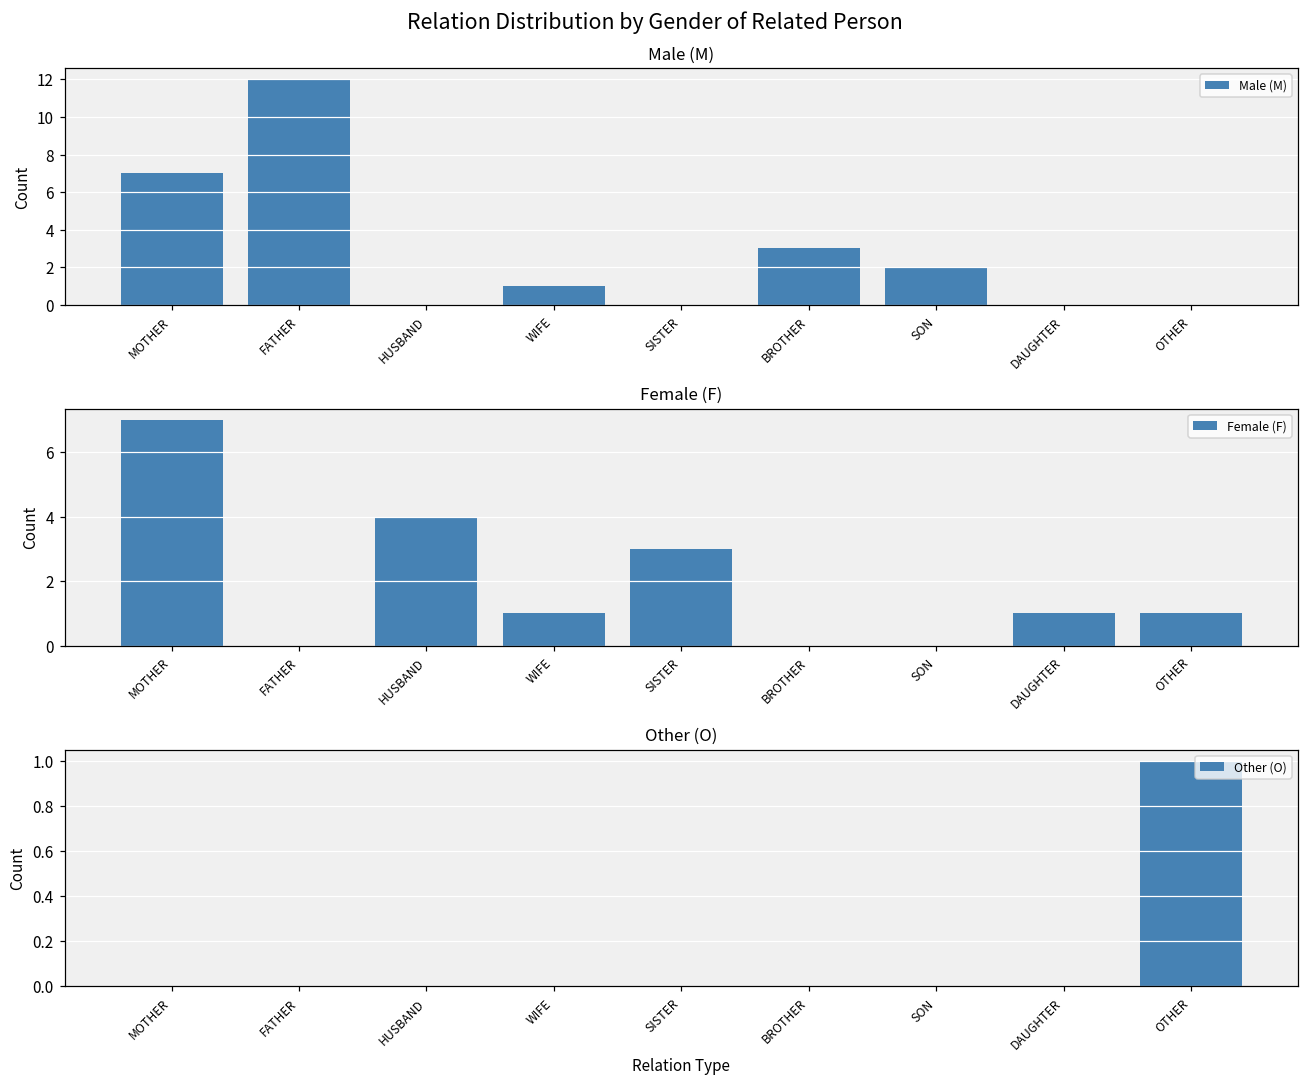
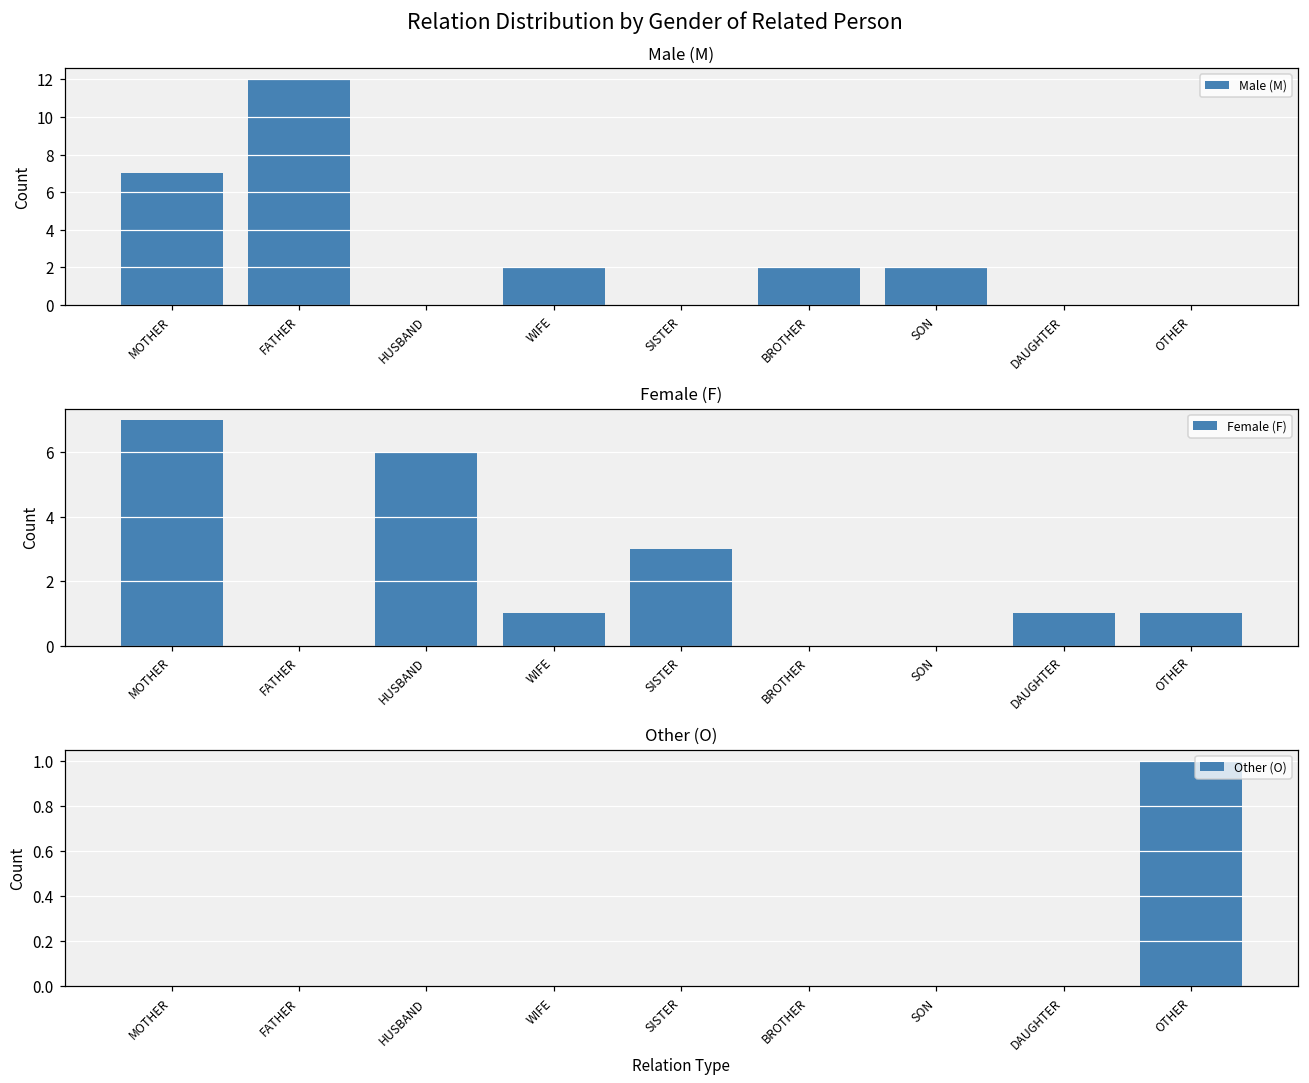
Male (M), WIFE: 1 -> 2
Male (M), BROTHER: 3 -> 2
Female (F), HUSBAND: 4 -> 6
